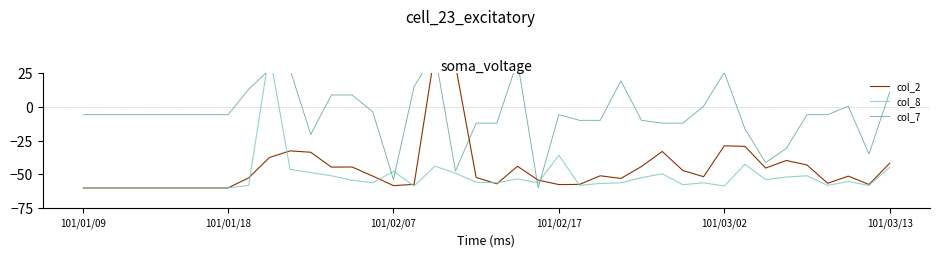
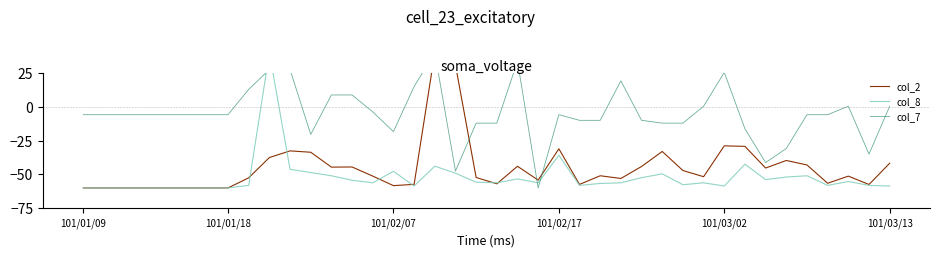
col_7, 101/02/07: -54 -> -18
col_2, 101/02/17: -58 -> -31
col_8, 101/03/13: -45 -> -59
col_7, 101/03/13: 11 -> 0
